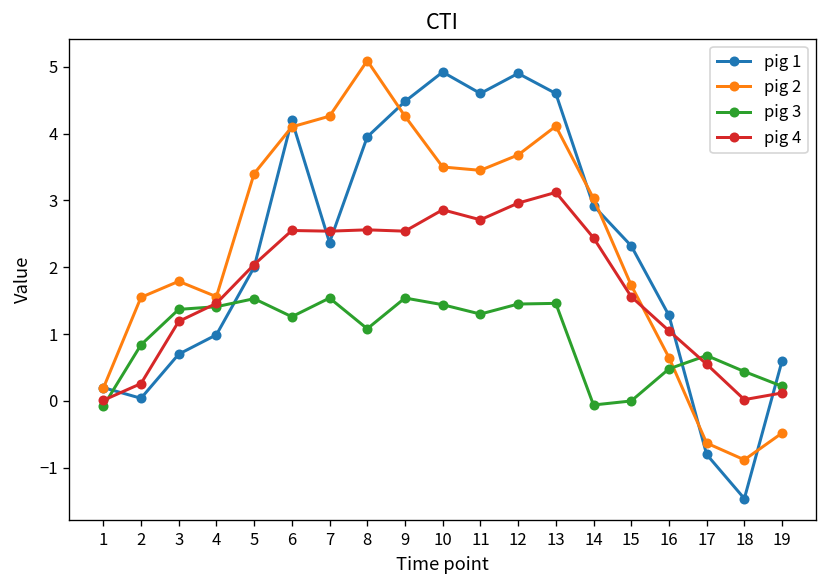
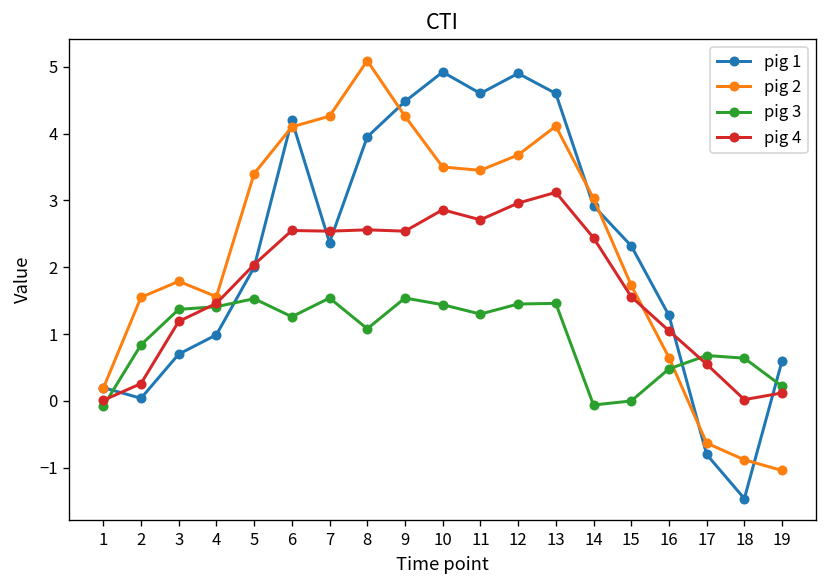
pig 3, 18: 0.4 -> 0.6
pig 2, 19: -0.5 -> -1.0
